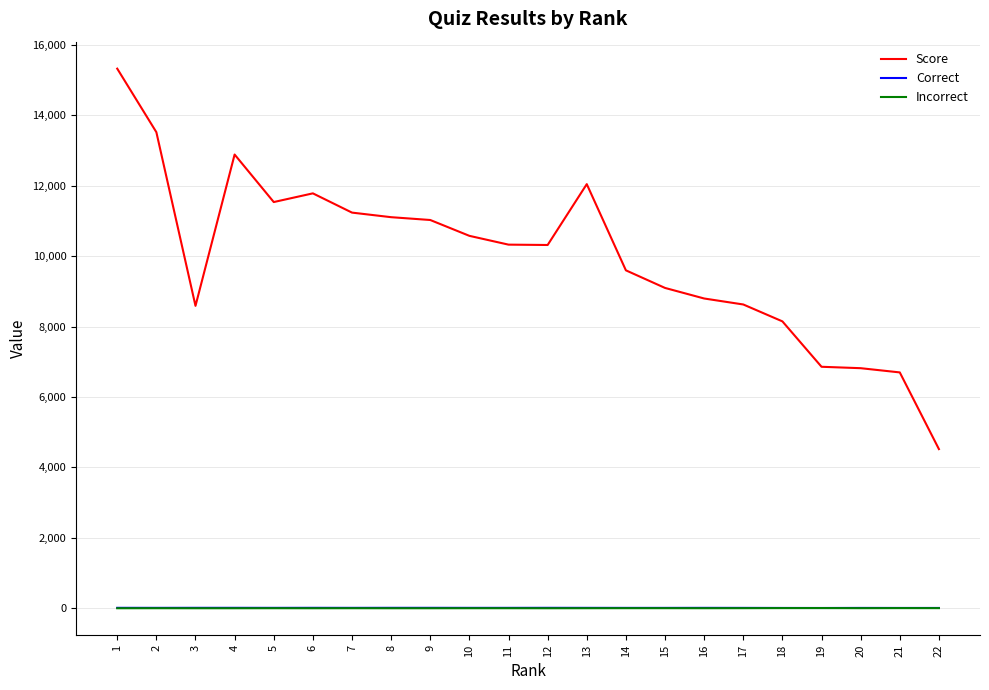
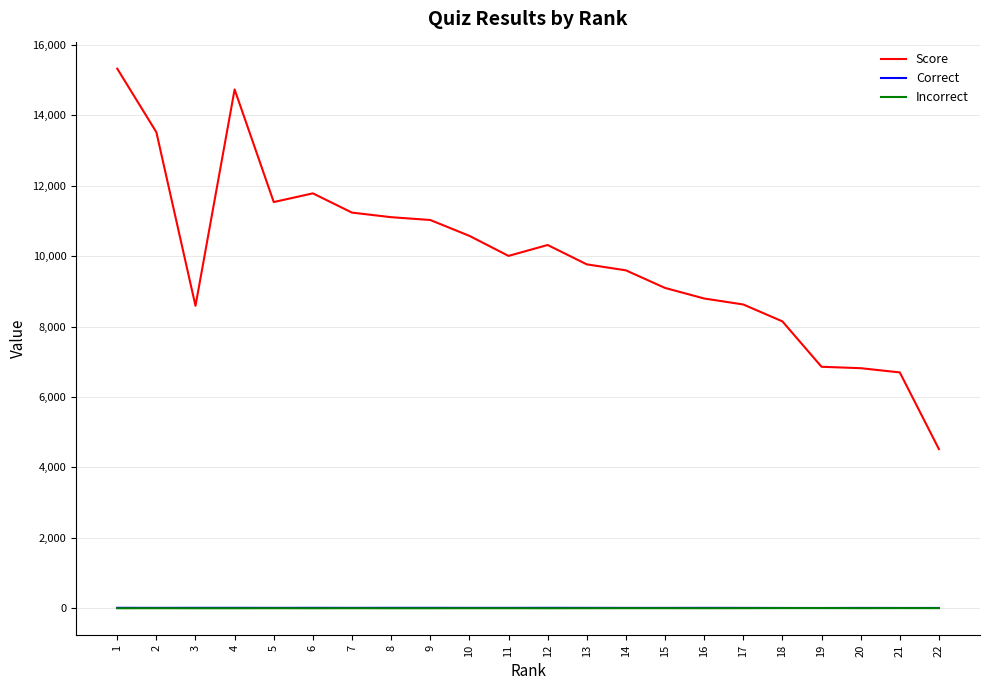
Score, 4: 12,900 -> 14,700
Score, 11: 10,300 -> 10,000
Score, 13: 12,000 -> 9,800
